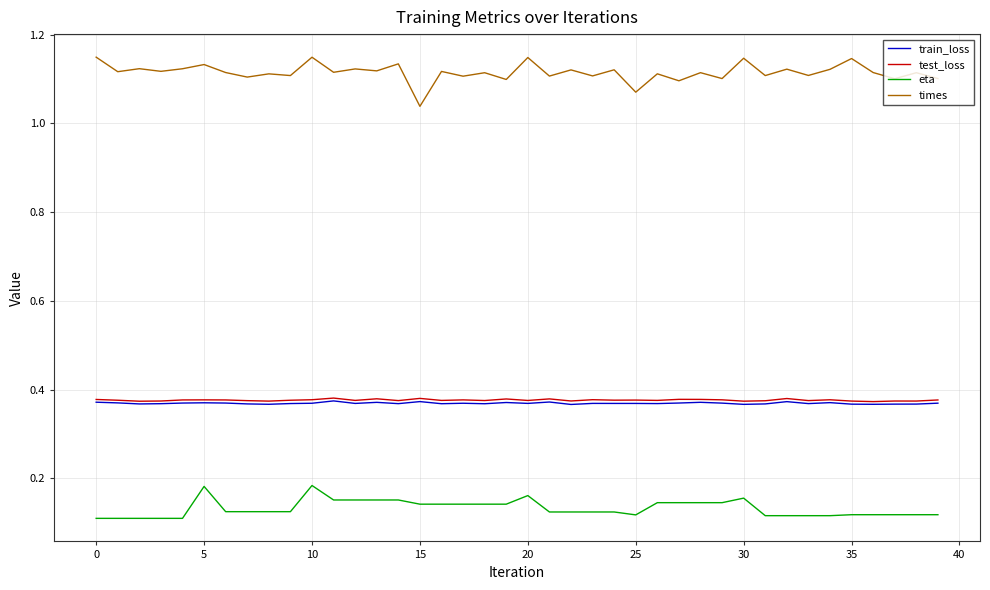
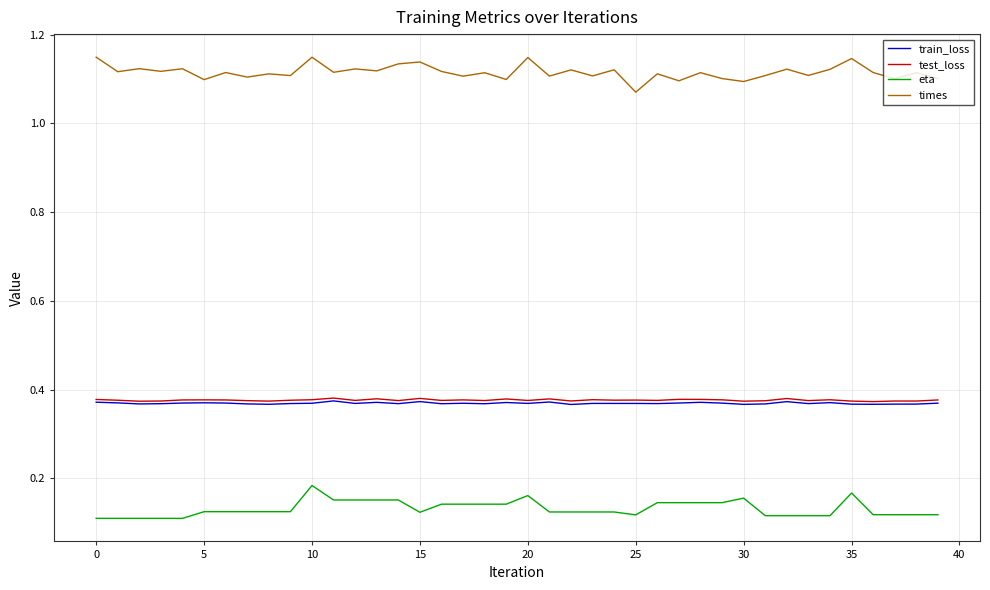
eta, 5: 0.18 -> 0.12
times, 5: 1.13 -> 1.10
eta, 15: 0.14 -> 0.12
times, 15: 1.04 -> 1.14
times, 30: 1.15 -> 1.09
eta, 35: 0.12 -> 0.17
